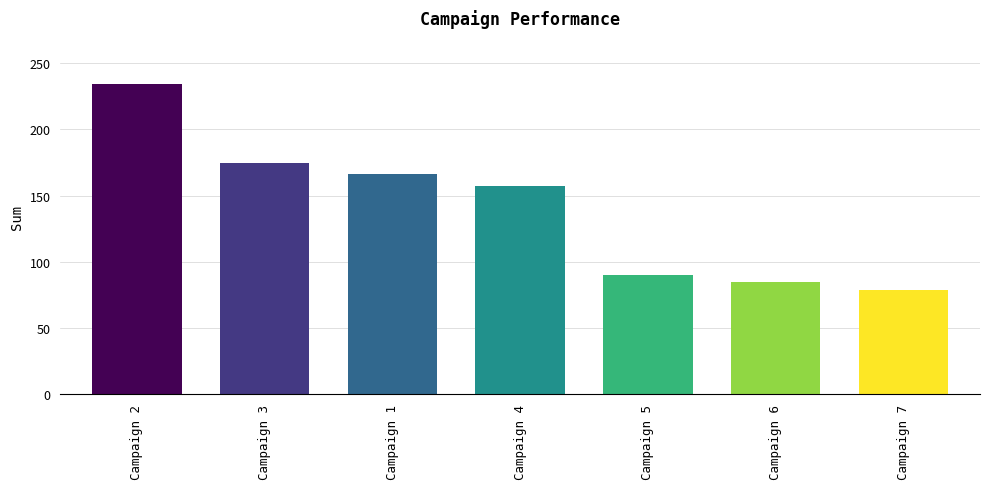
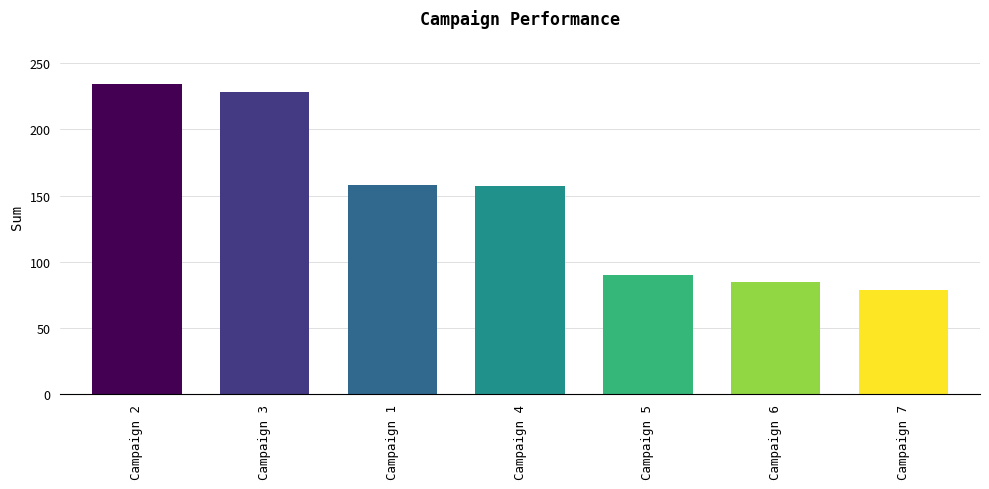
Campaign 3: 175 -> 228
Campaign 1: 166 -> 158
